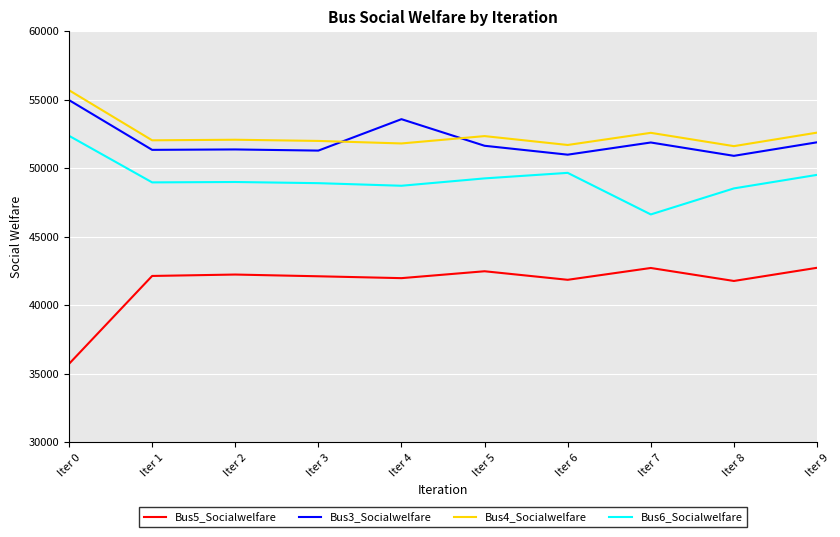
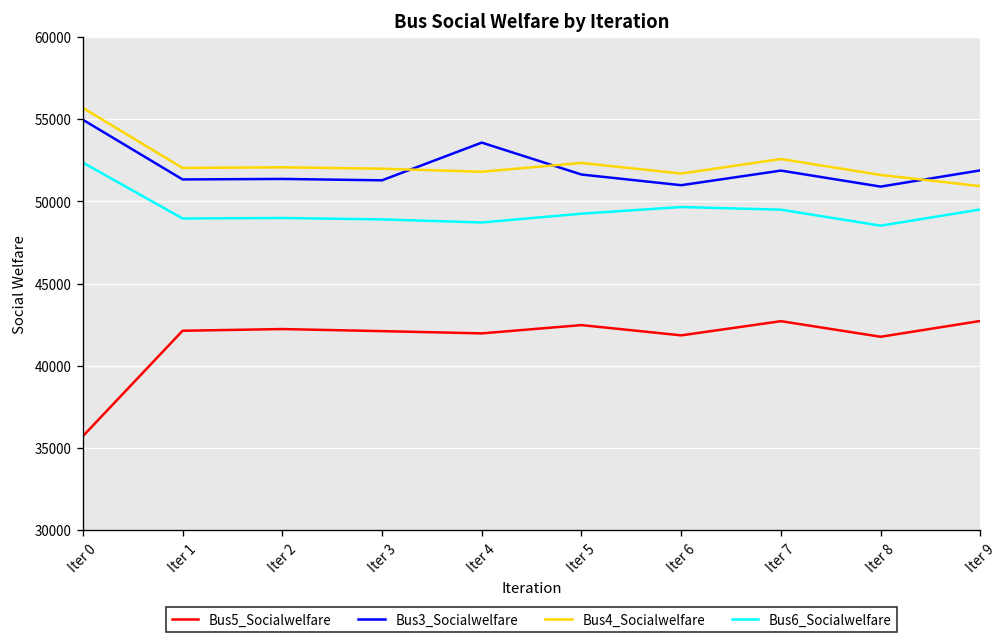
Bus6_Socialwelfare, Iter 7: 46600 -> 49500
Bus4_Socialwelfare, Iter 9: 52600 -> 50900
